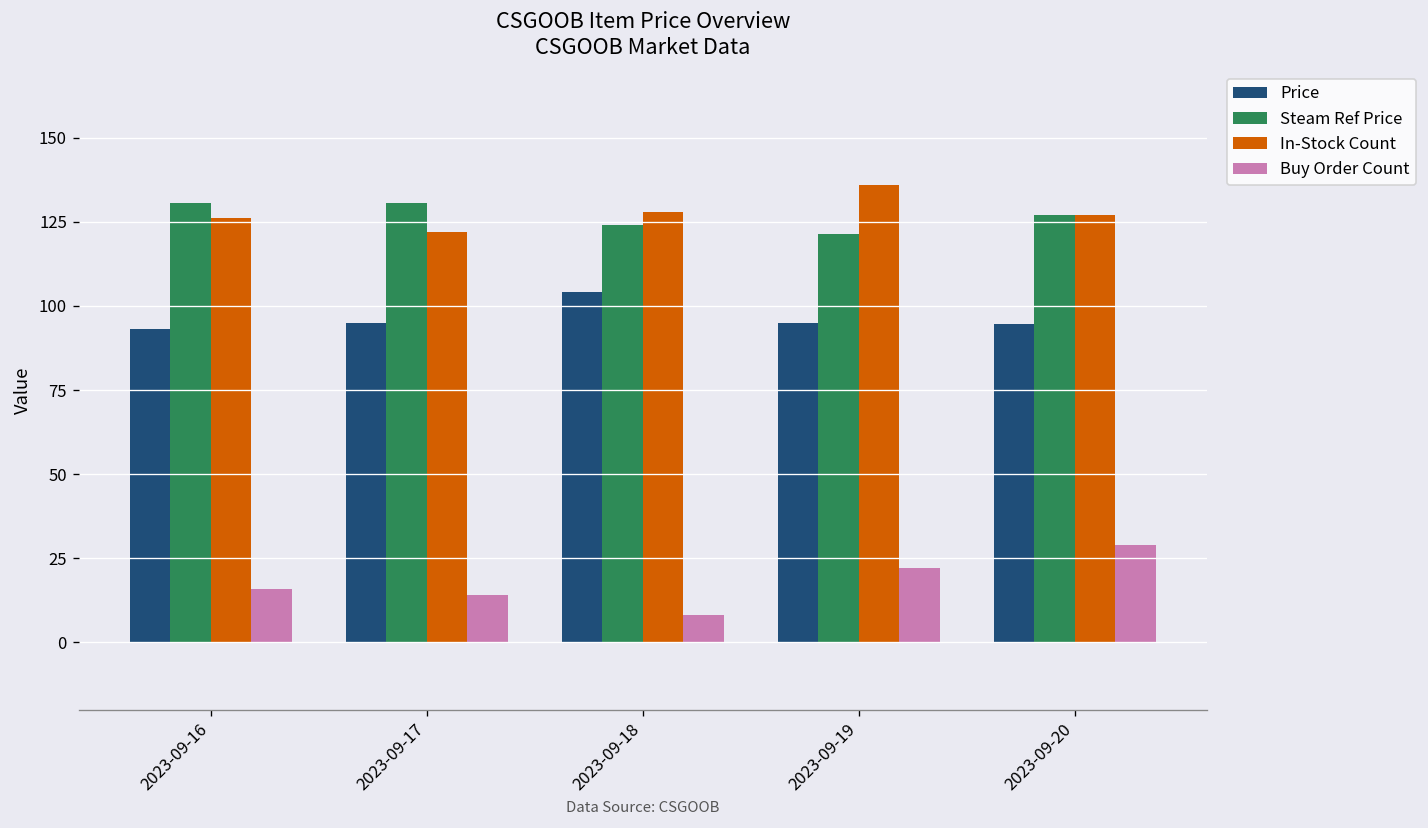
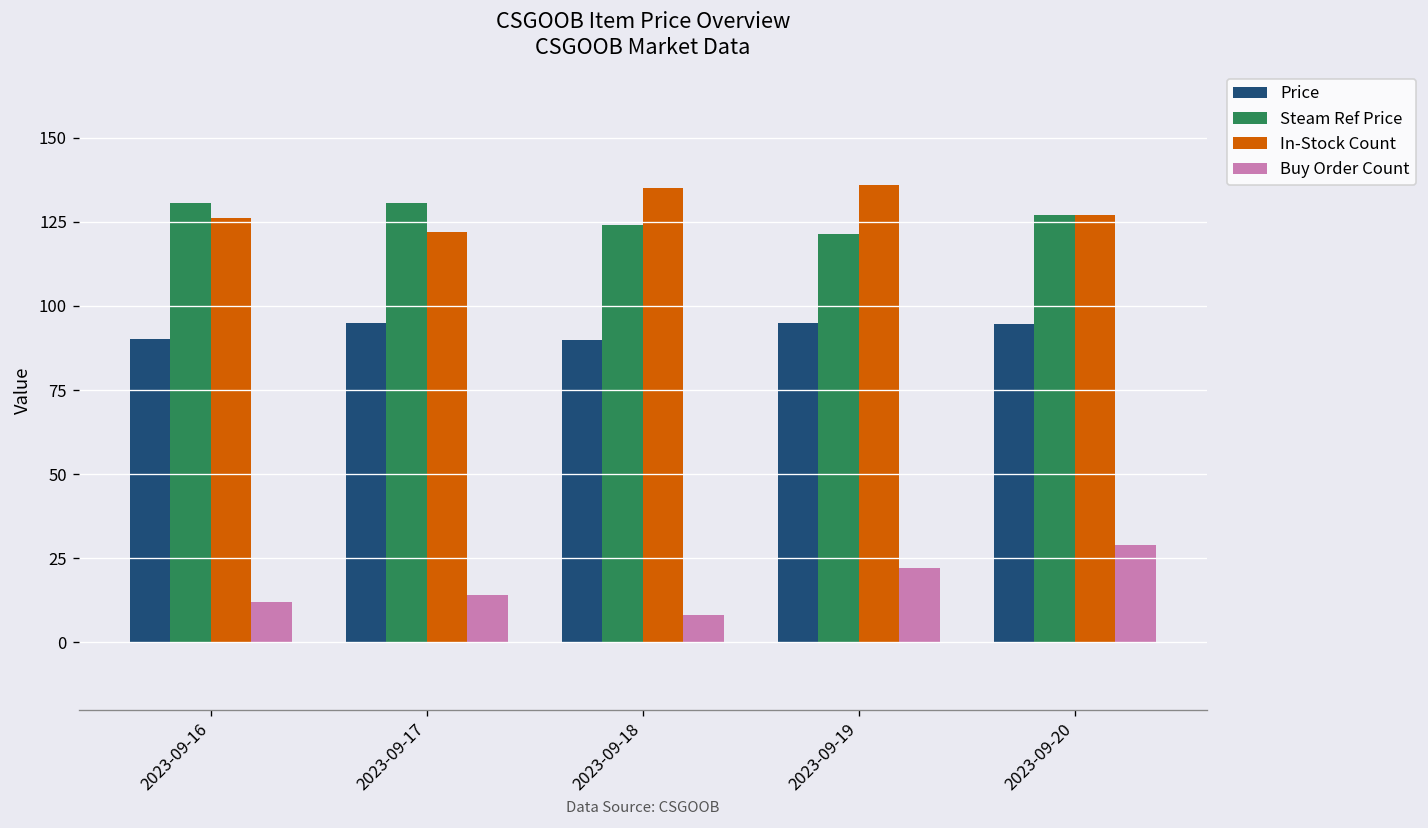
Price, 2023-09-16: 93 -> 90
Buy Order Count, 2023-09-16: 16 -> 12
Price, 2023-09-18: 104 -> 90
In-Stock Count, 2023-09-18: 128 -> 135
